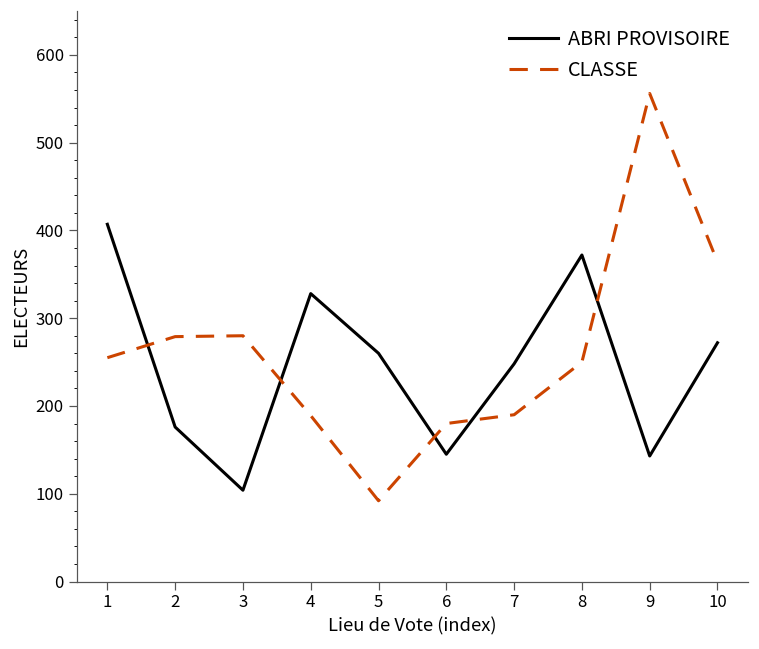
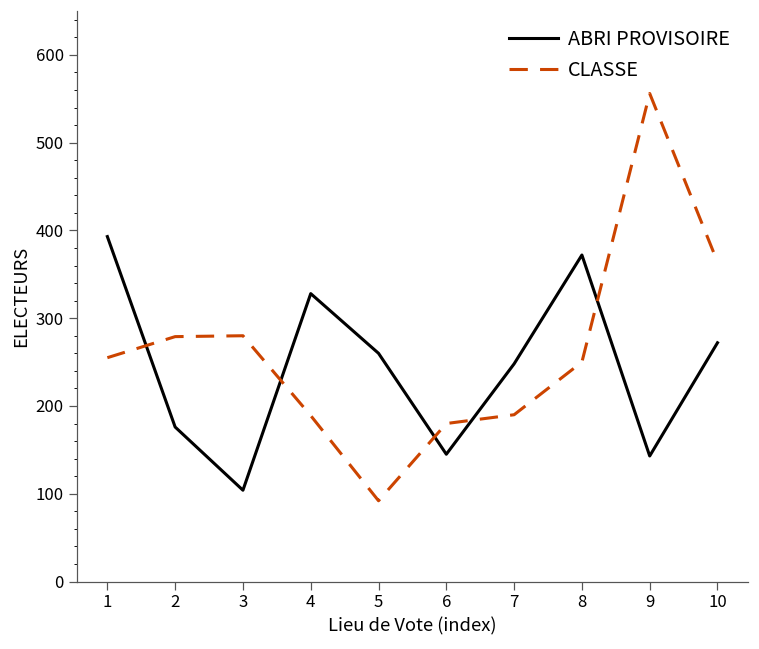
ABRI PROVISOIRE, 1: 410 -> 390
